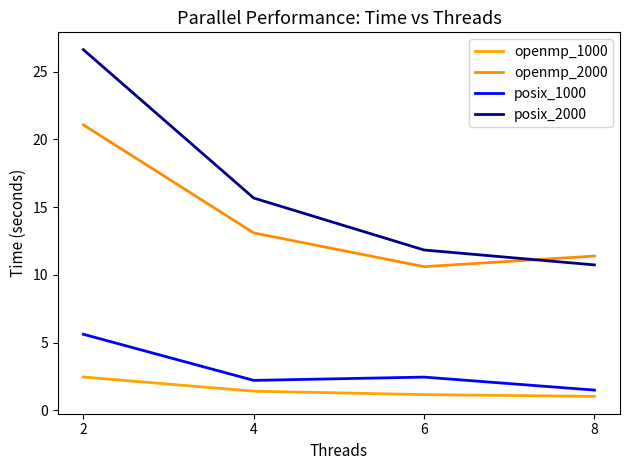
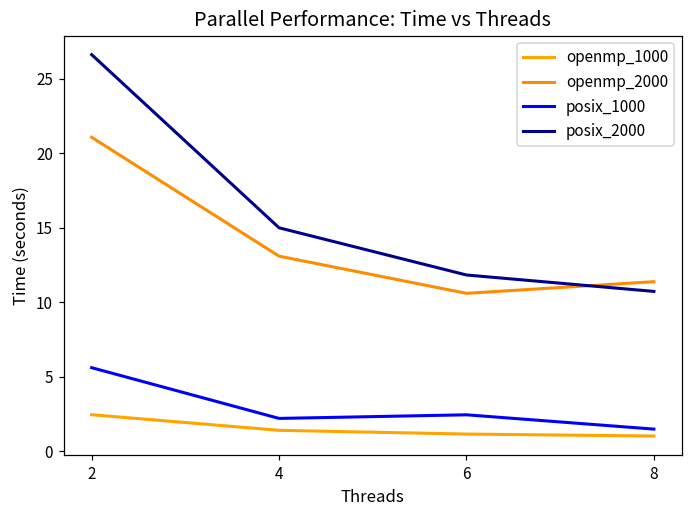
posix_2000, 4: 15.7 -> 15.0
